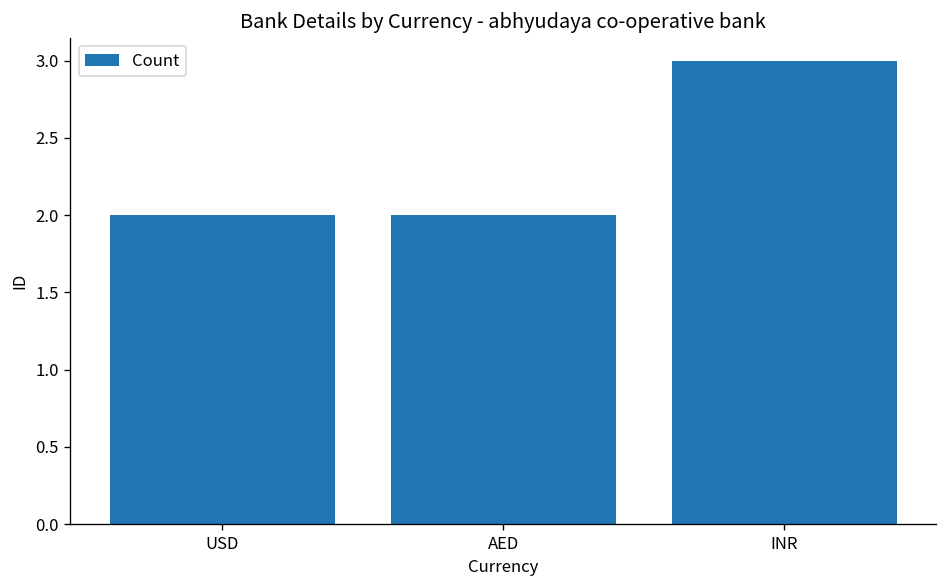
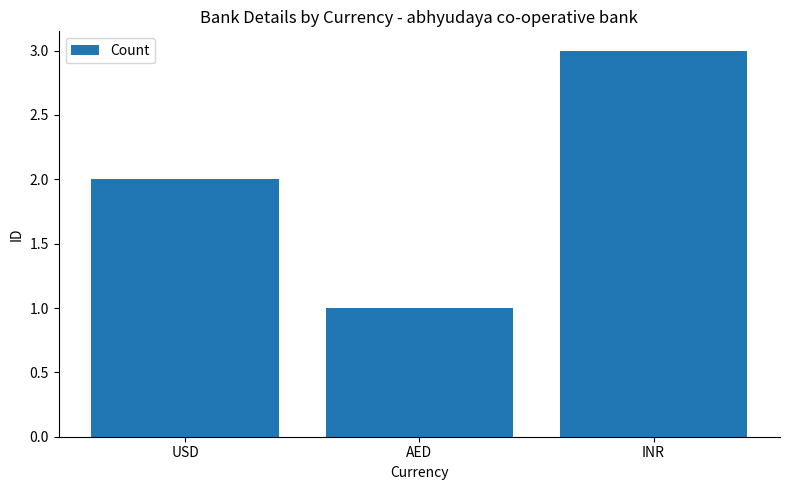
AED: 2 -> 1
